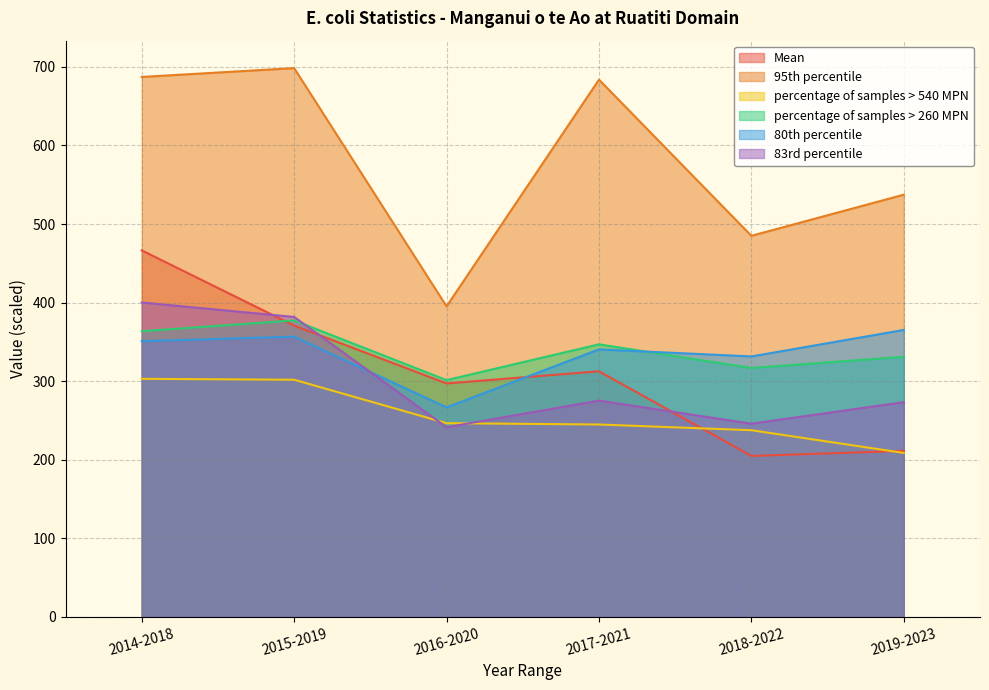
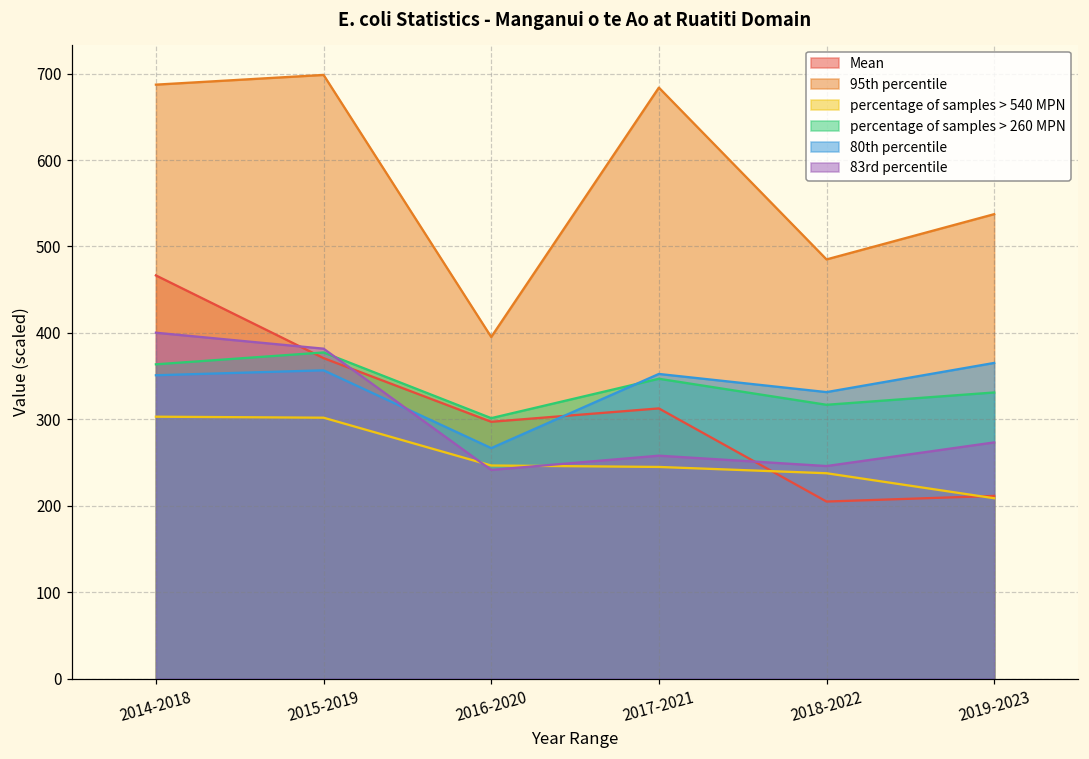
80th percentile, 2017-2021: 340 -> 350
83rd percentile, 2017-2021: 280 -> 260
